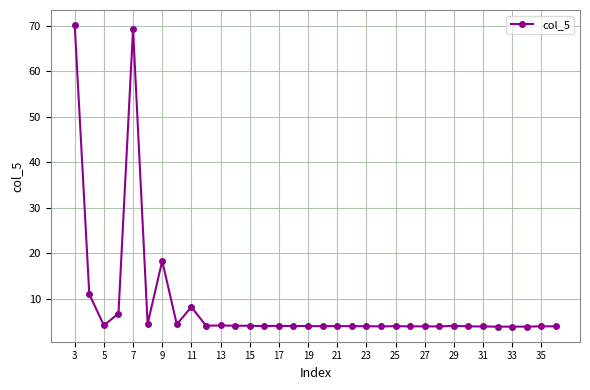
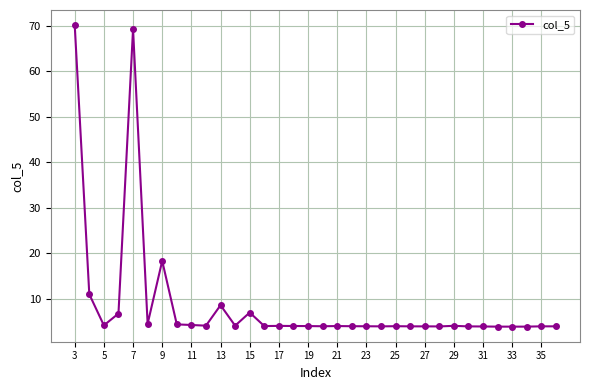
11: 8 -> 4
13: 4 -> 9
15: 4 -> 7
